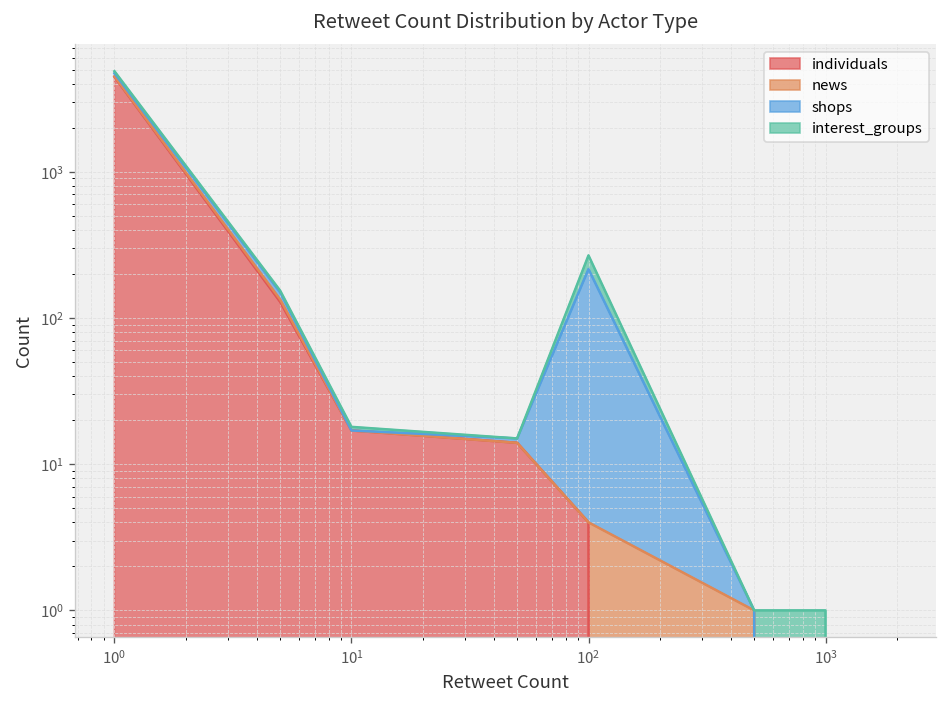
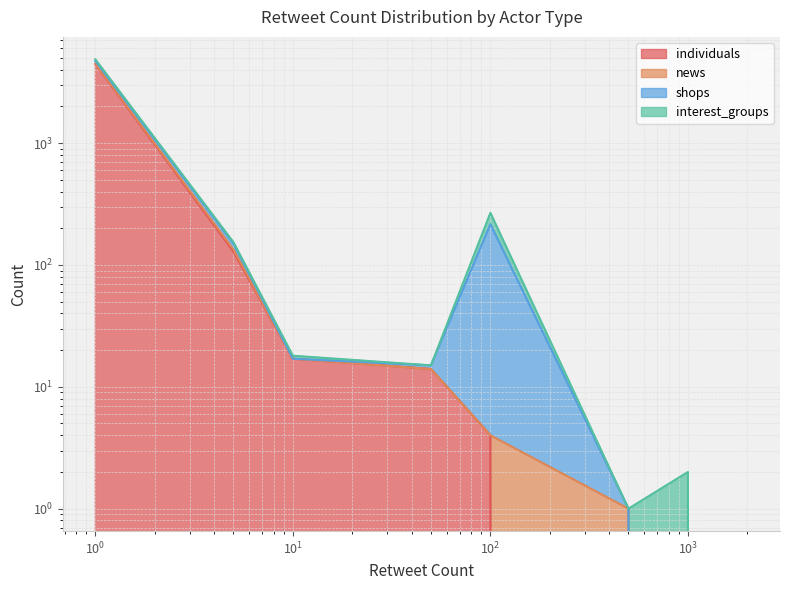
interest_groups, 10^3: 1 -> 2
